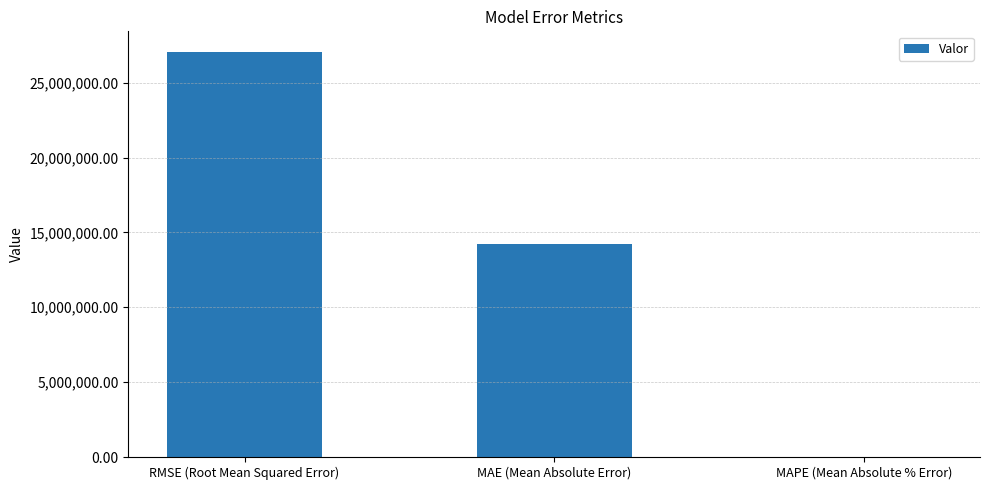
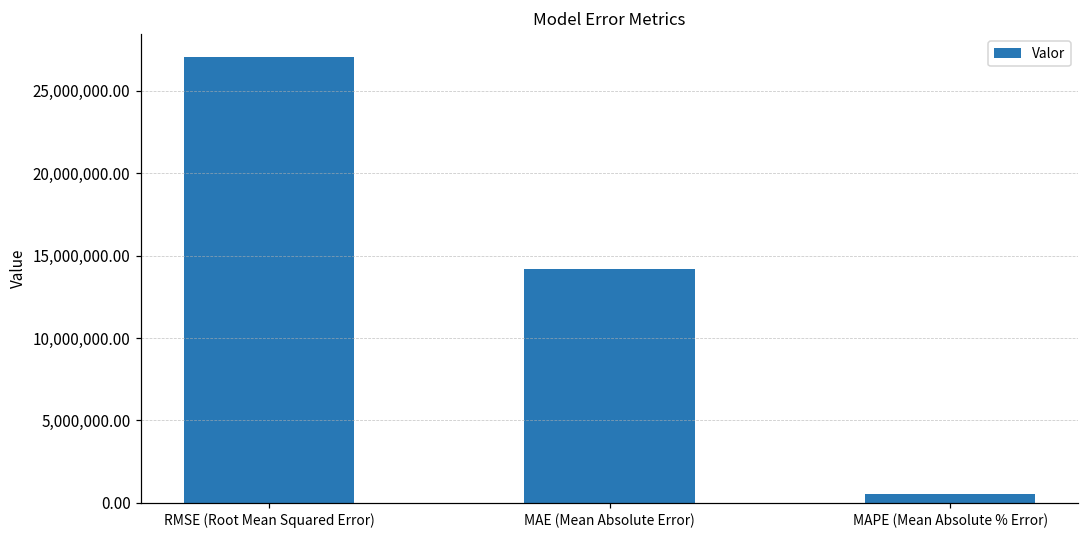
MAPE (Mean Absolute % Error): 0 -> 500,000
